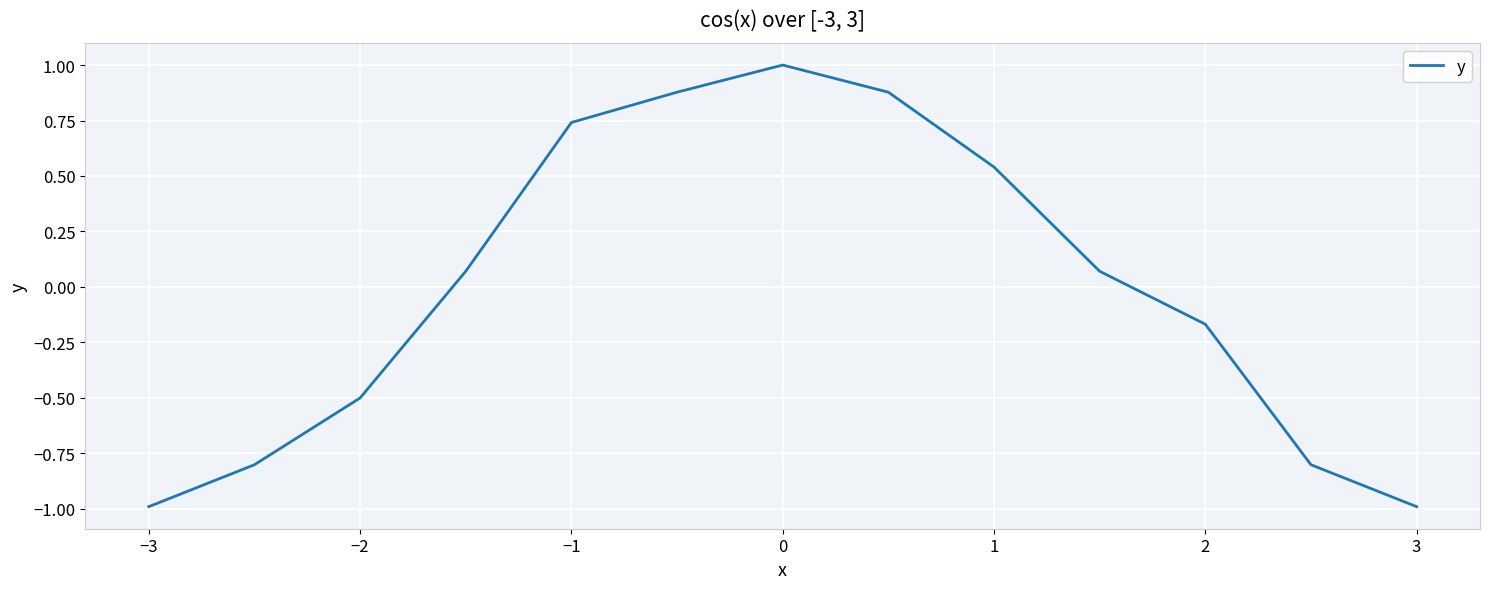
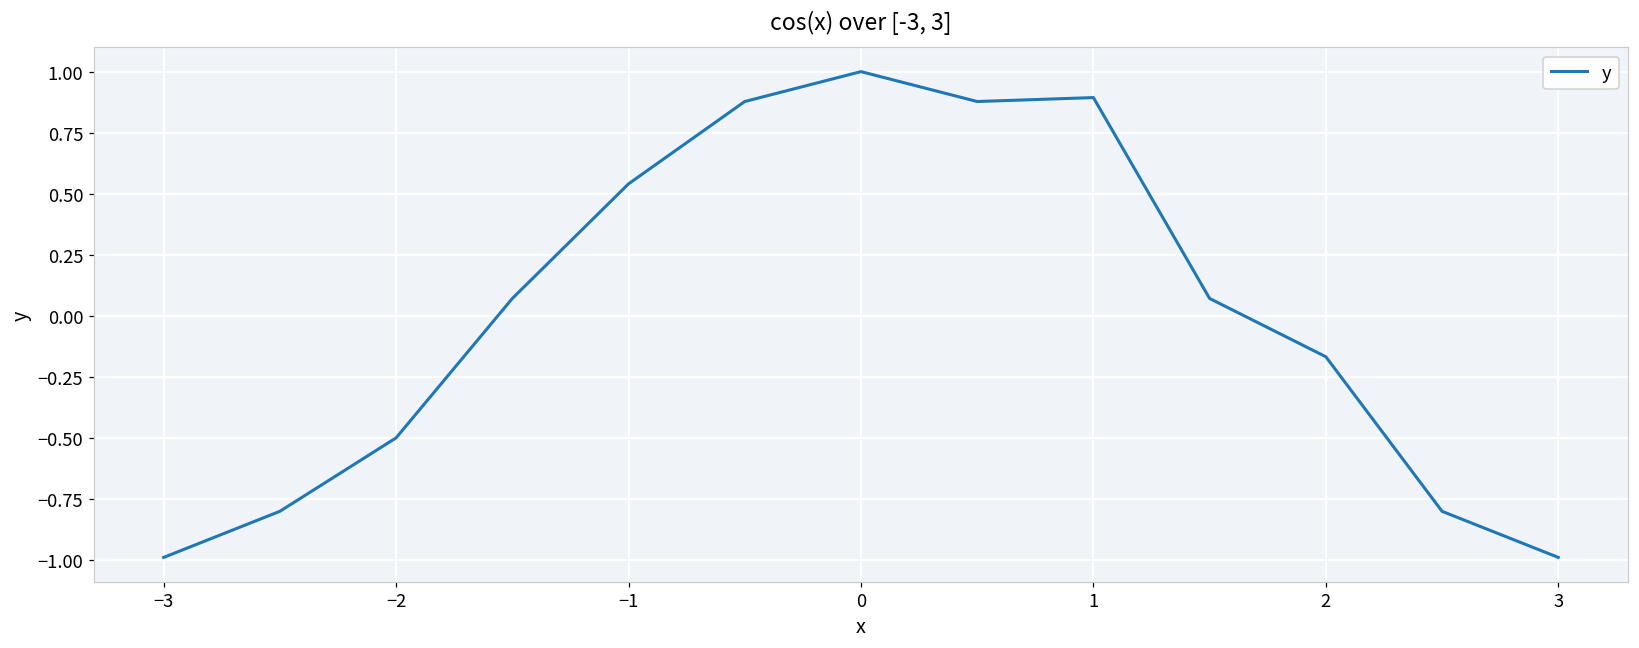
−1: 0.74 -> 0.54
1: 0.54 -> 0.89
